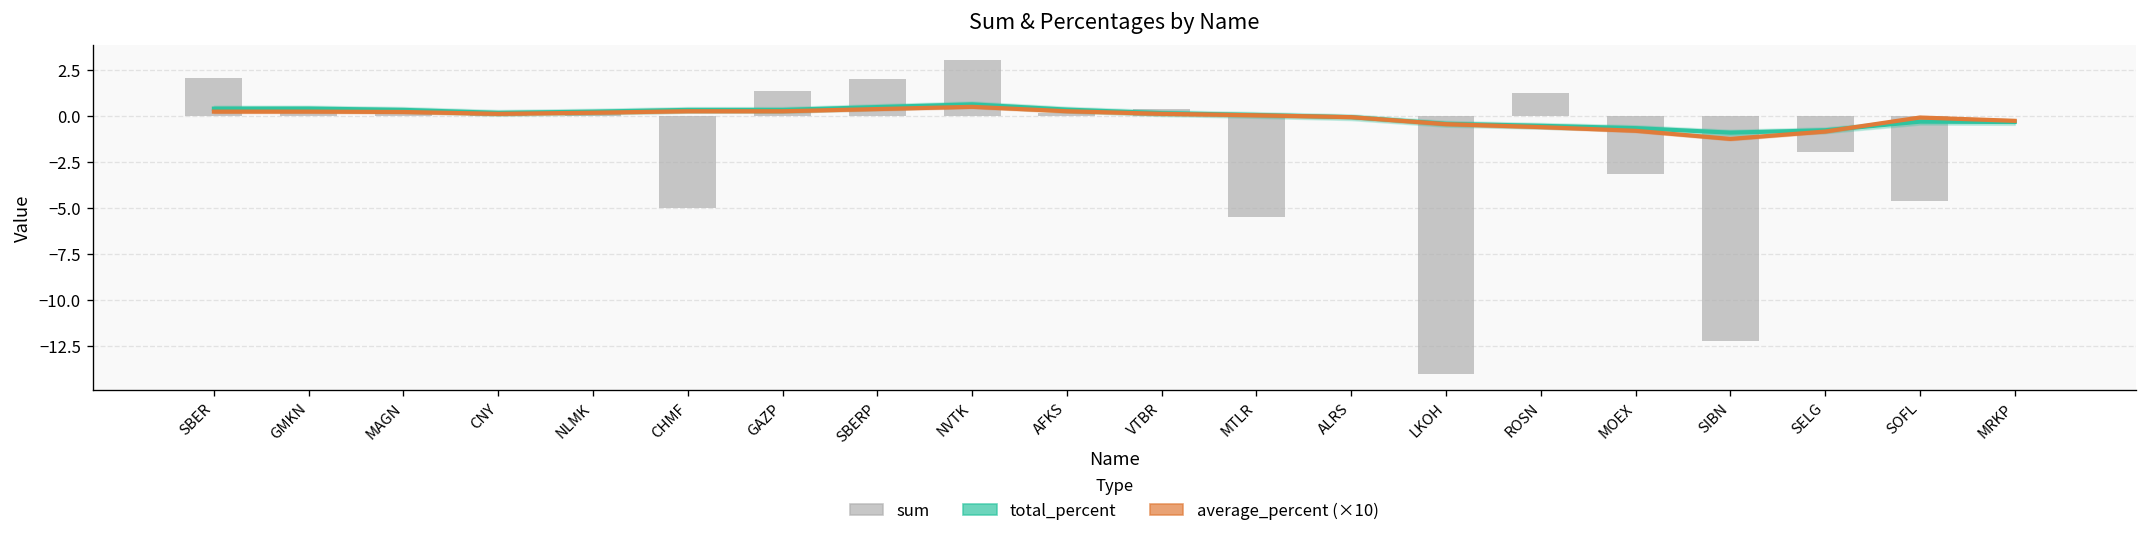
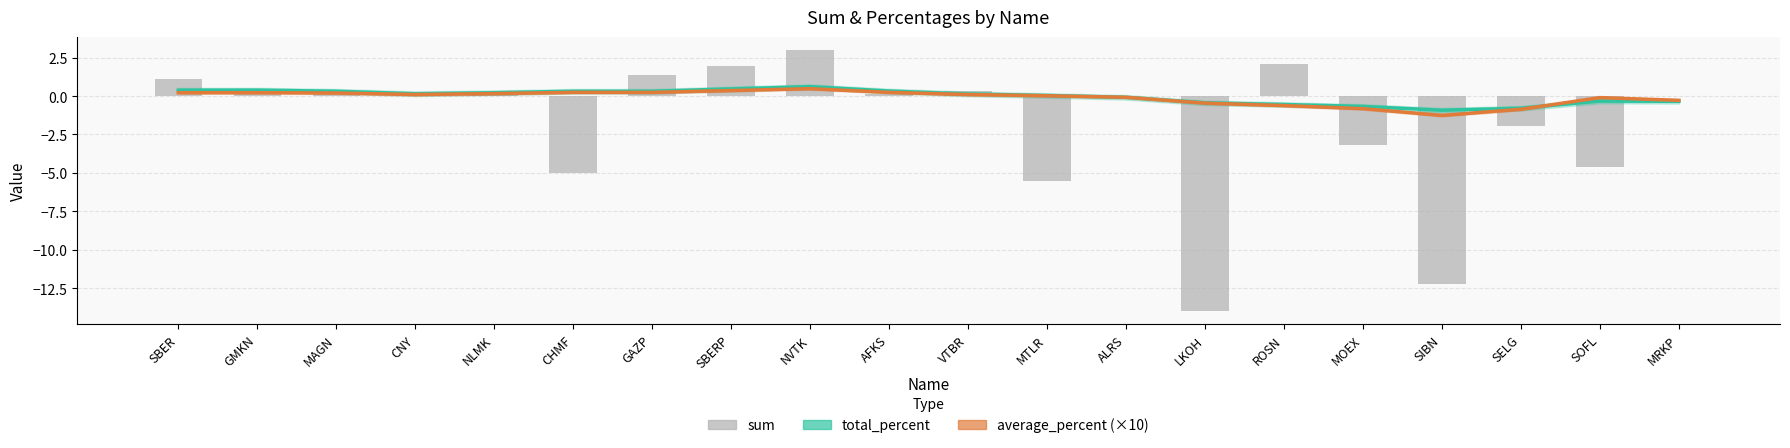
sum, SBER: 2.0 -> 1.1
sum, ROSN: 1.3 -> 2.1
